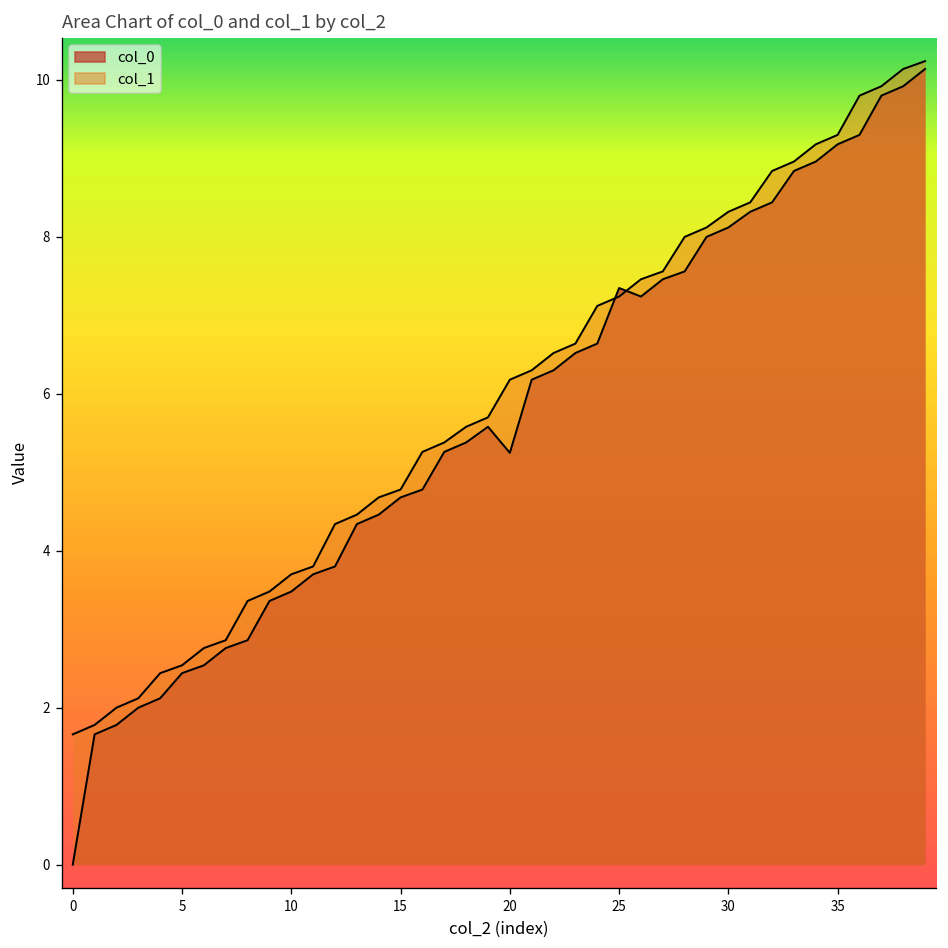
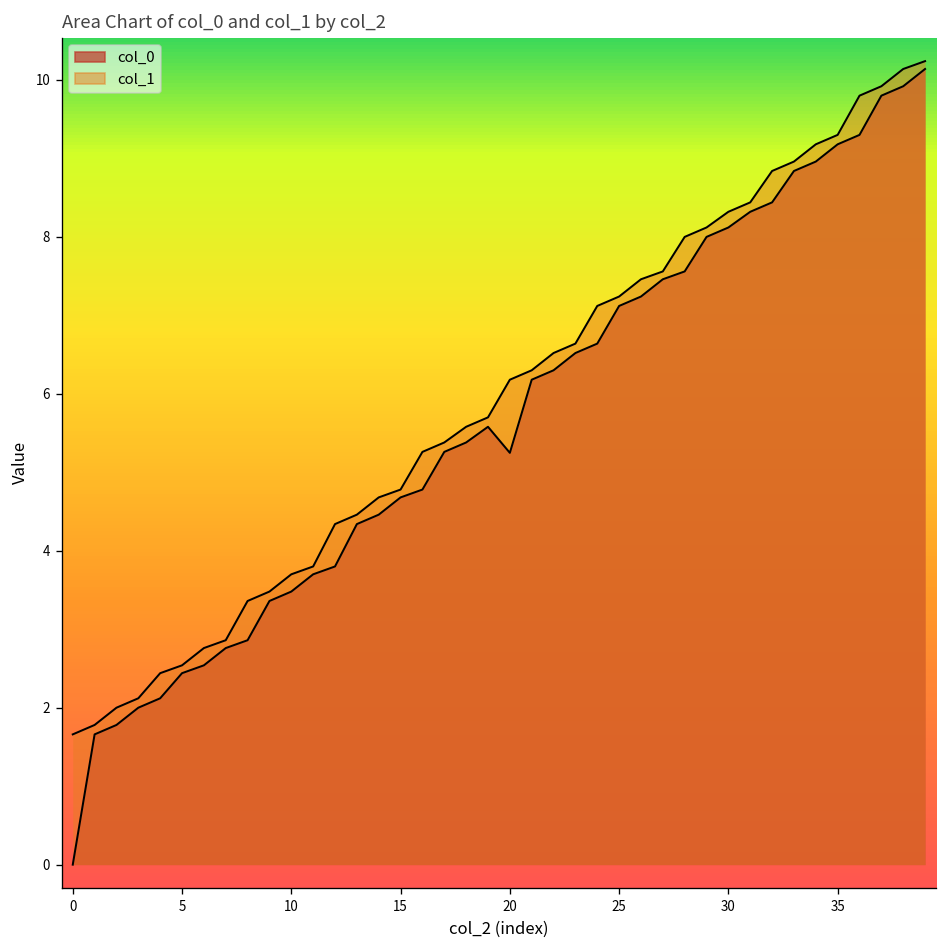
col_0, 25: 7.3 -> 7.1
